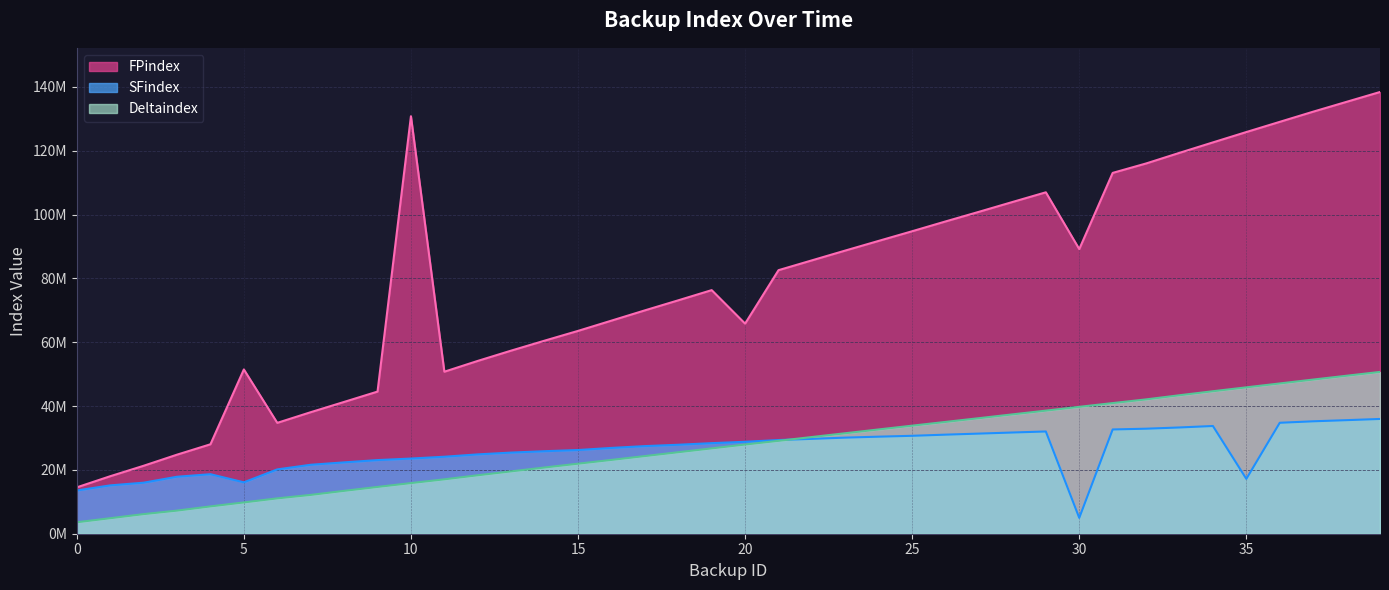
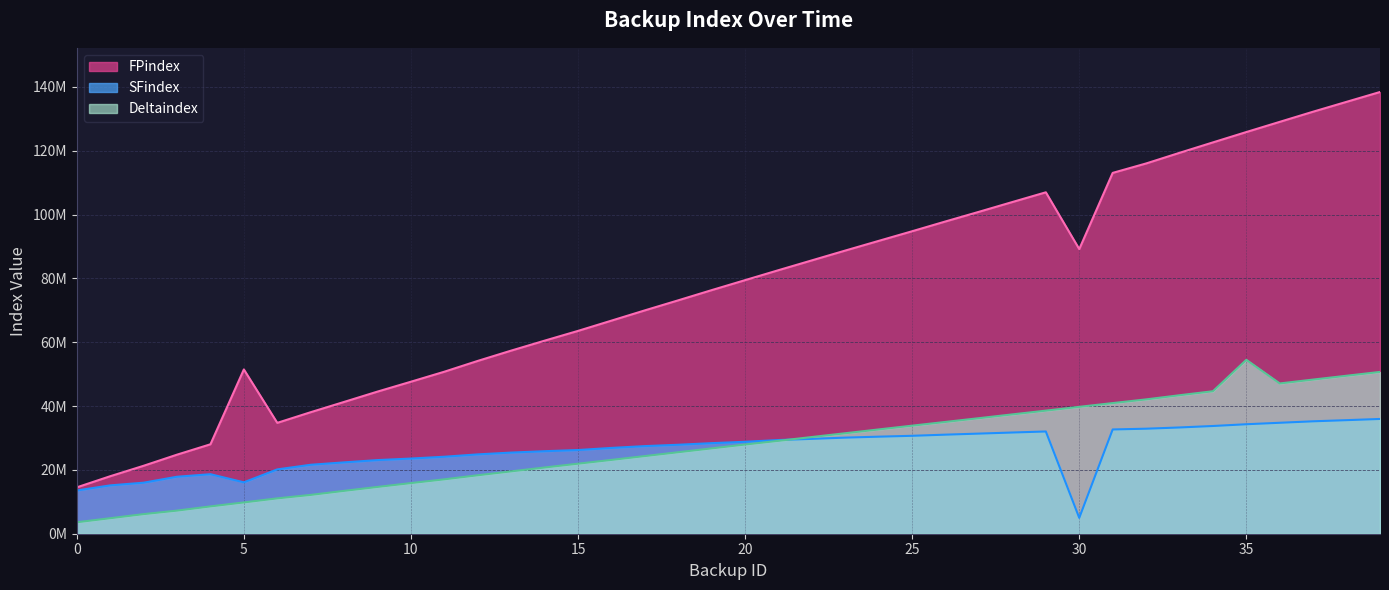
FPindex, 10: 131000000 -> 48000000
FPindex, 20: 66000000 -> 79000000
SFindex, 35: 17000000 -> 34000000
Deltaindex, 35: 46000000 -> 54000000
